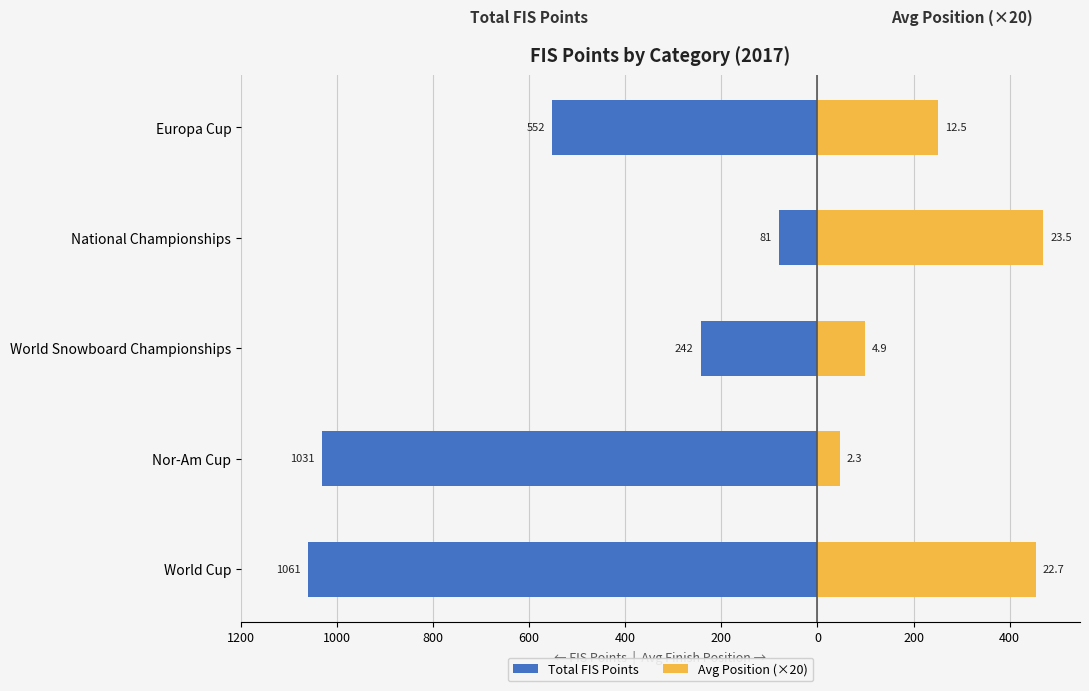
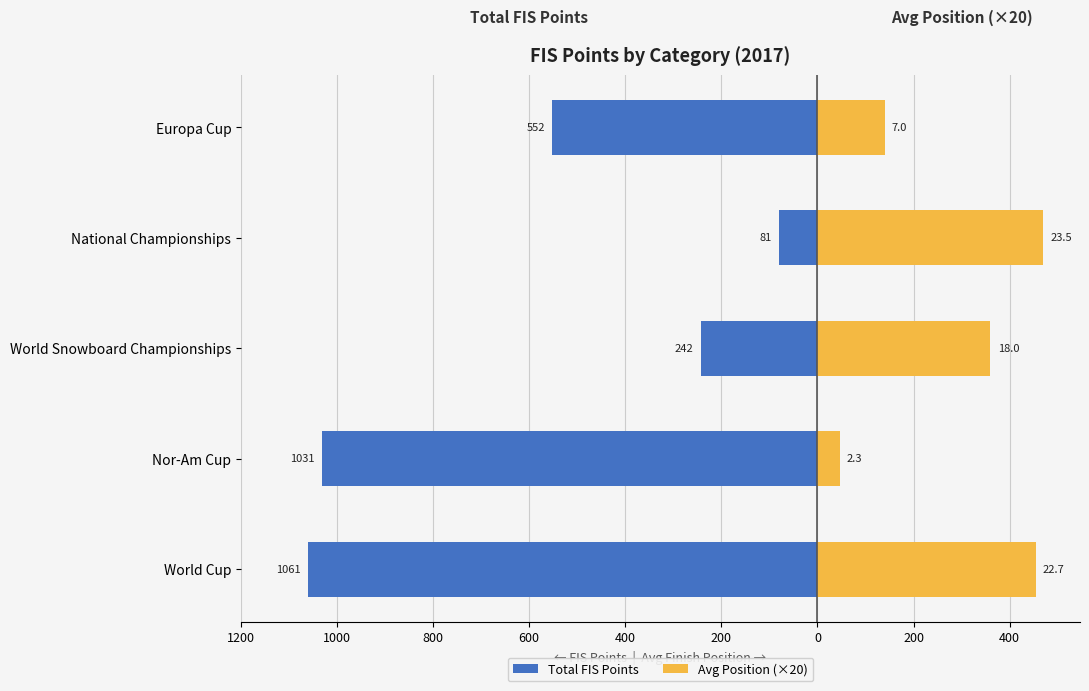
Avg Position (×20), Europa Cup: 12.5 -> 7.0
Avg Position (×20), World Snowboard Championships: 4.9 -> 18.0
